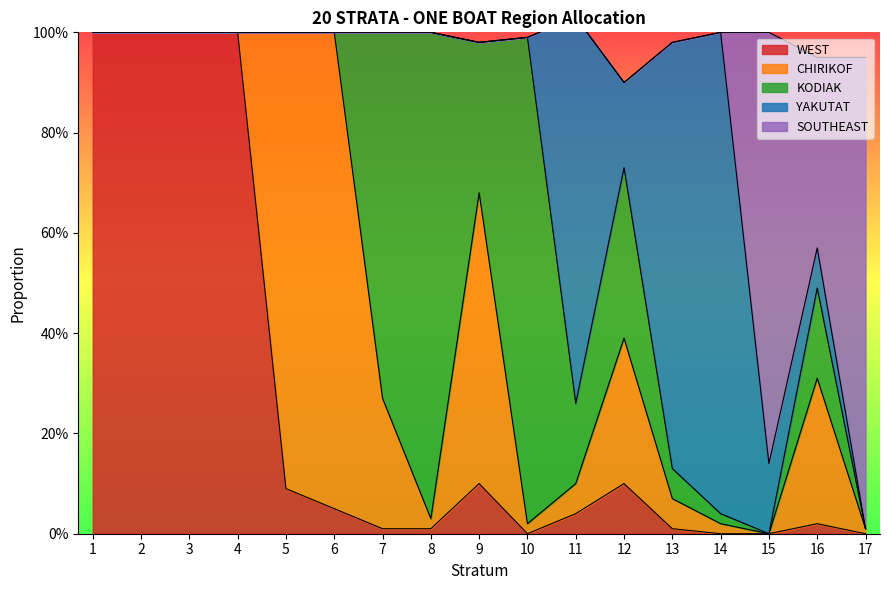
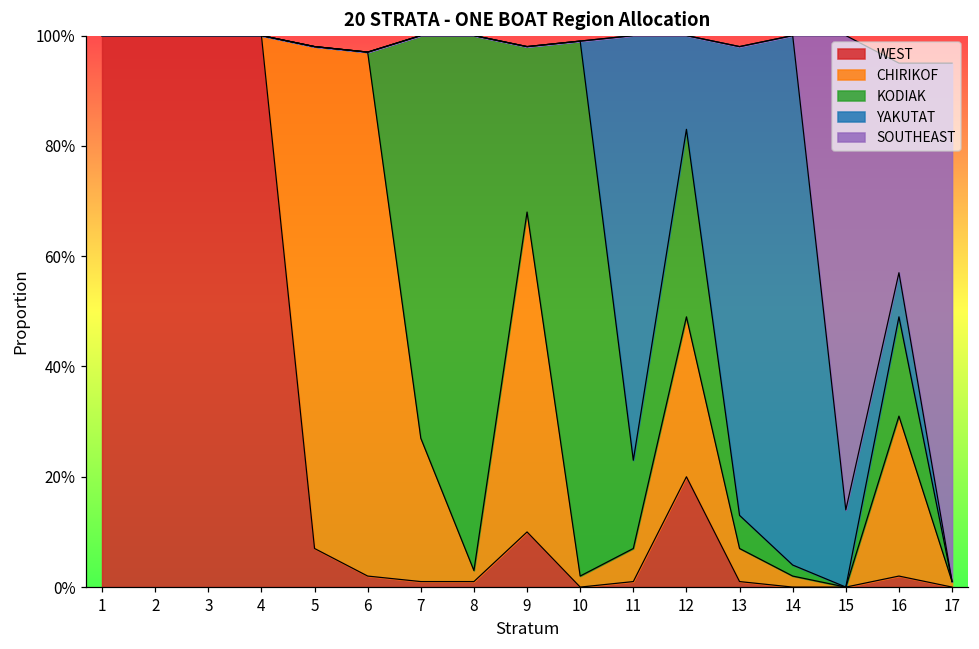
WEST, 5: 9% -> 7%
WEST, 6: 5% -> 2%
WEST, 11: 4% -> 1%
WEST, 12: 10% -> 20%
